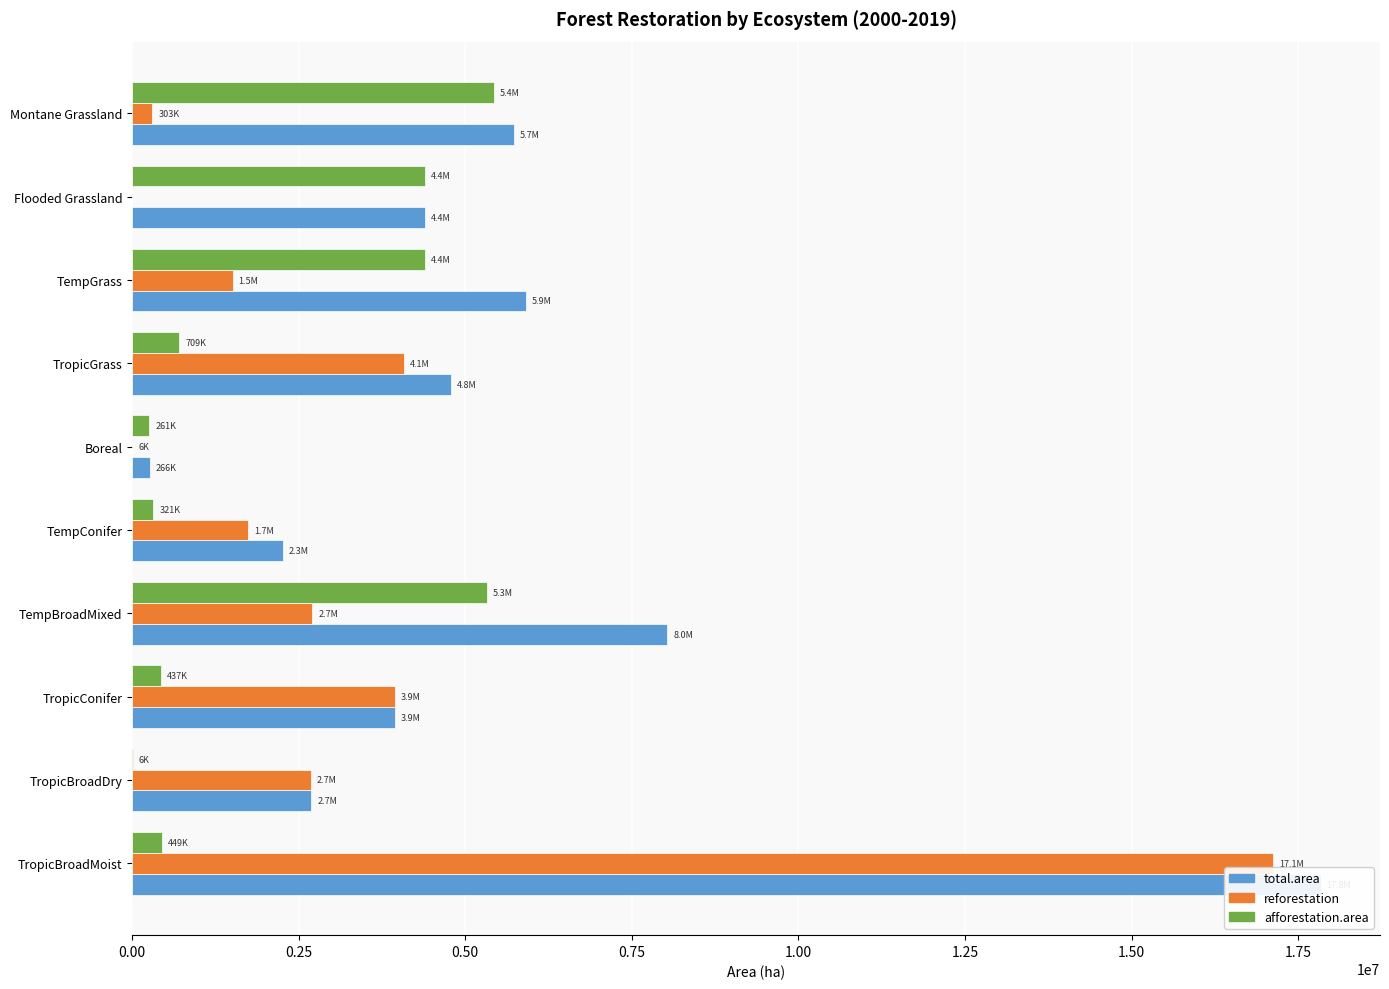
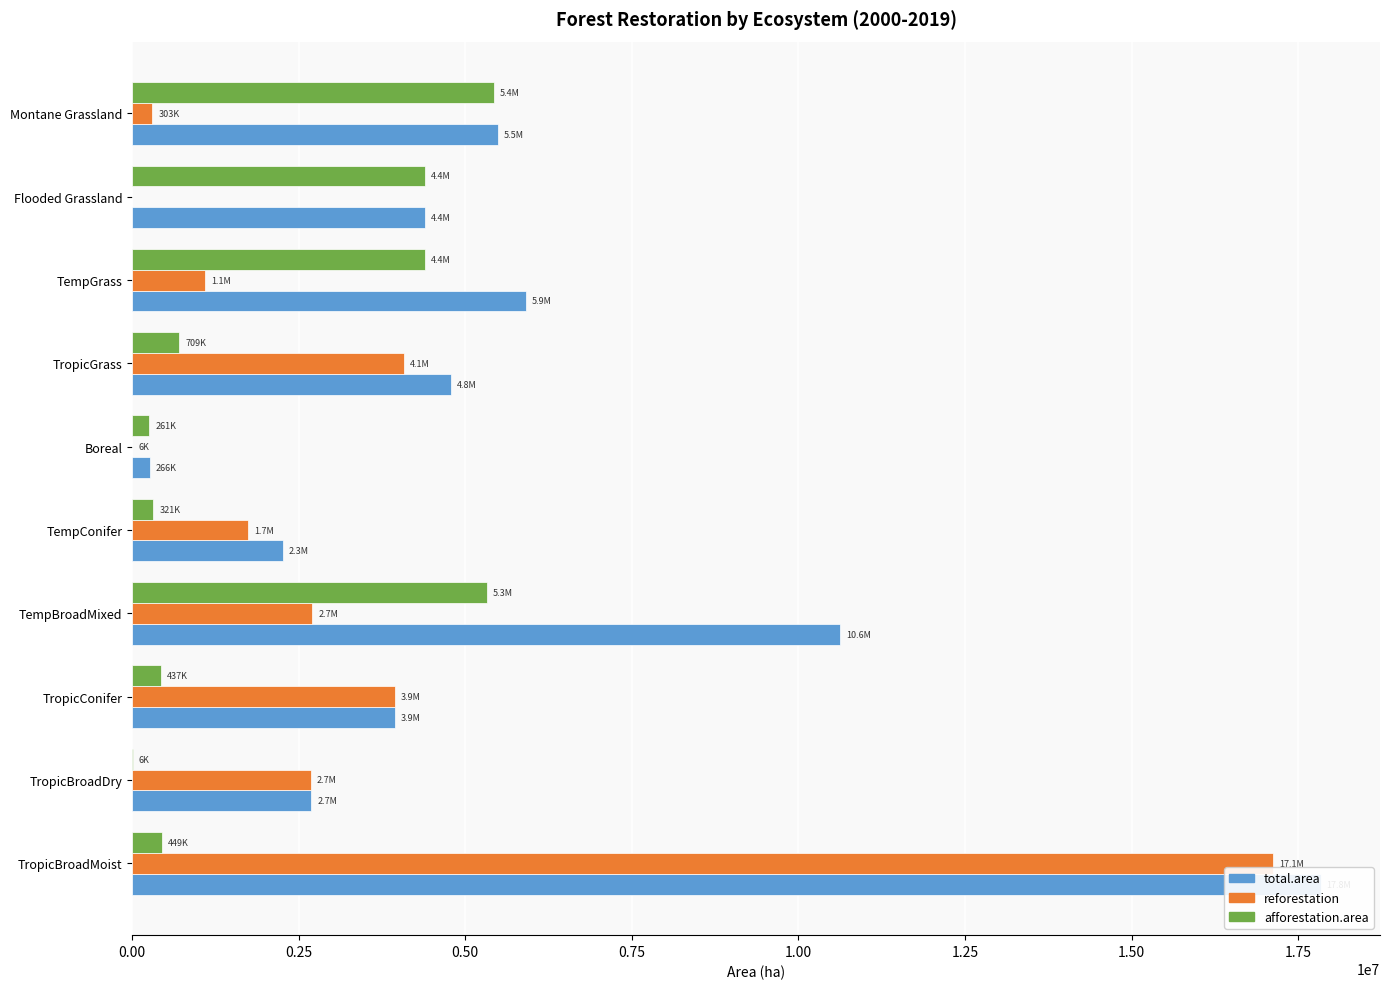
total.area, Montane Grassland: 5.7M -> 5.5M
reforestation, TempGrass: 1.5M -> 1.1M
total.area, TempBroadMixed: 8.0M -> 10.6M
